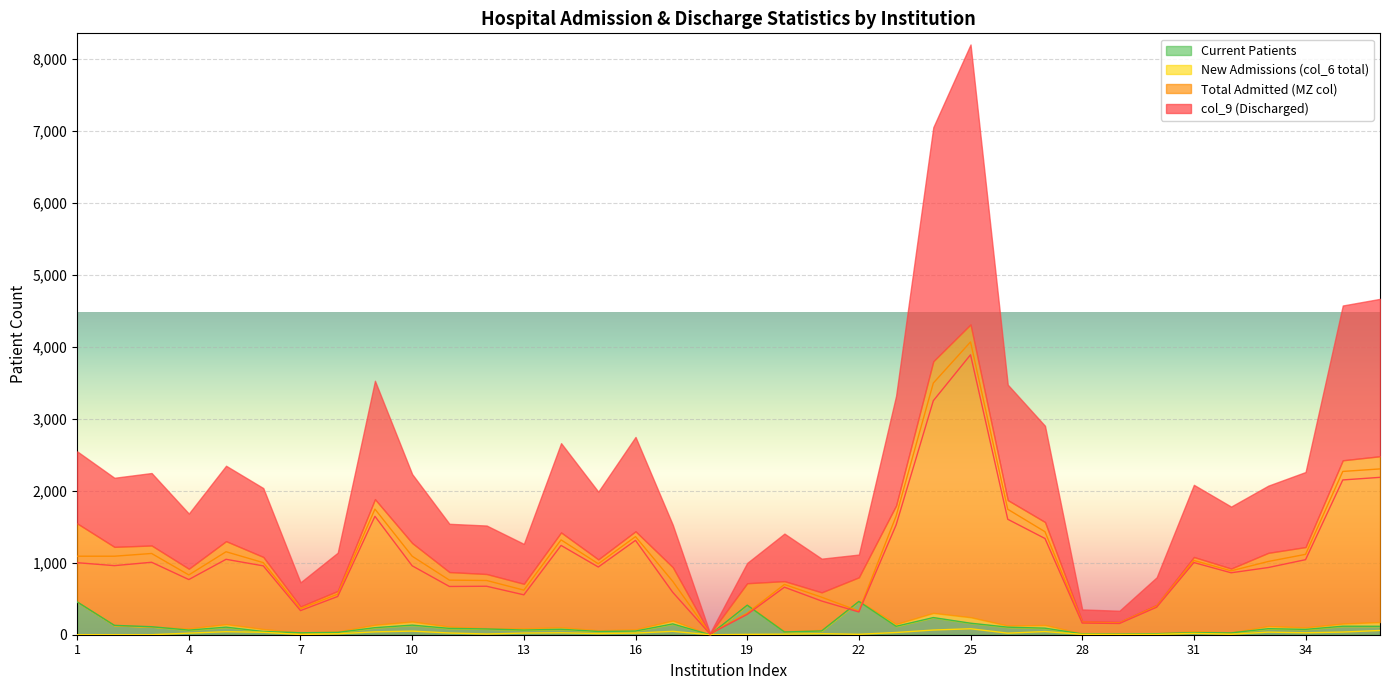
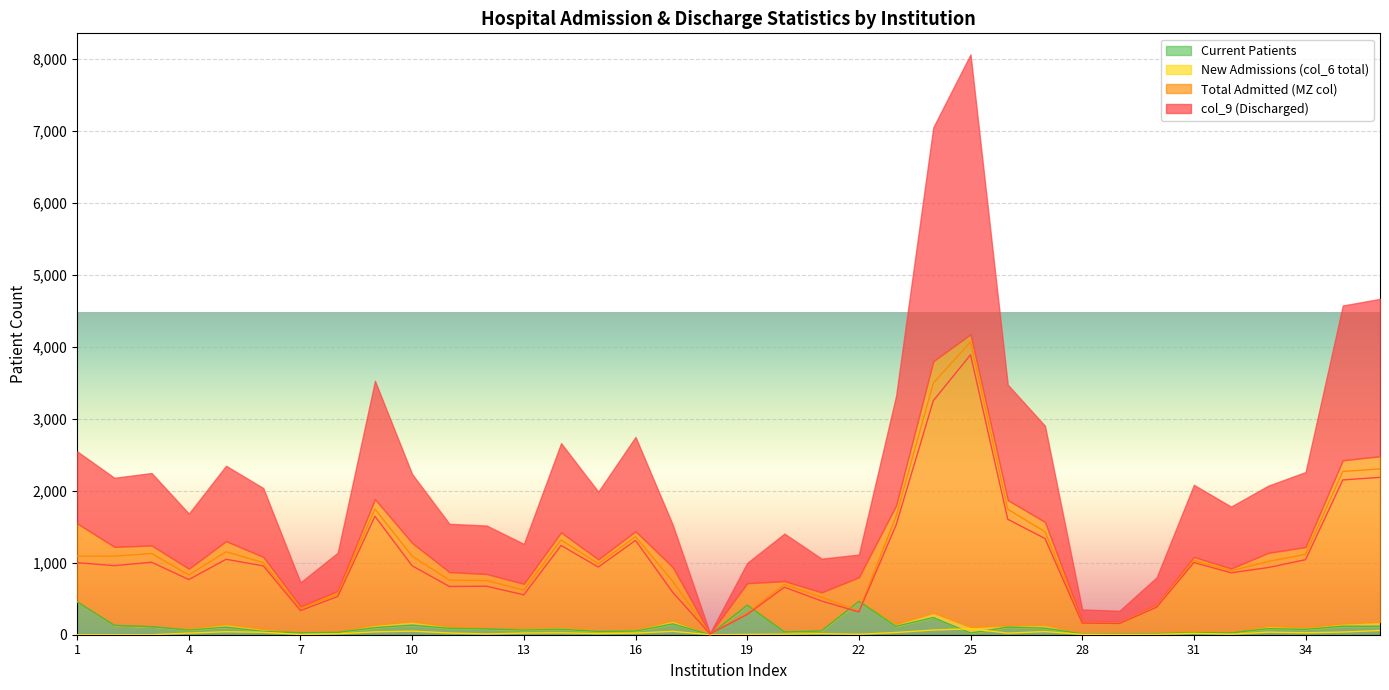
Current Patients, 25: 200 -> 0
